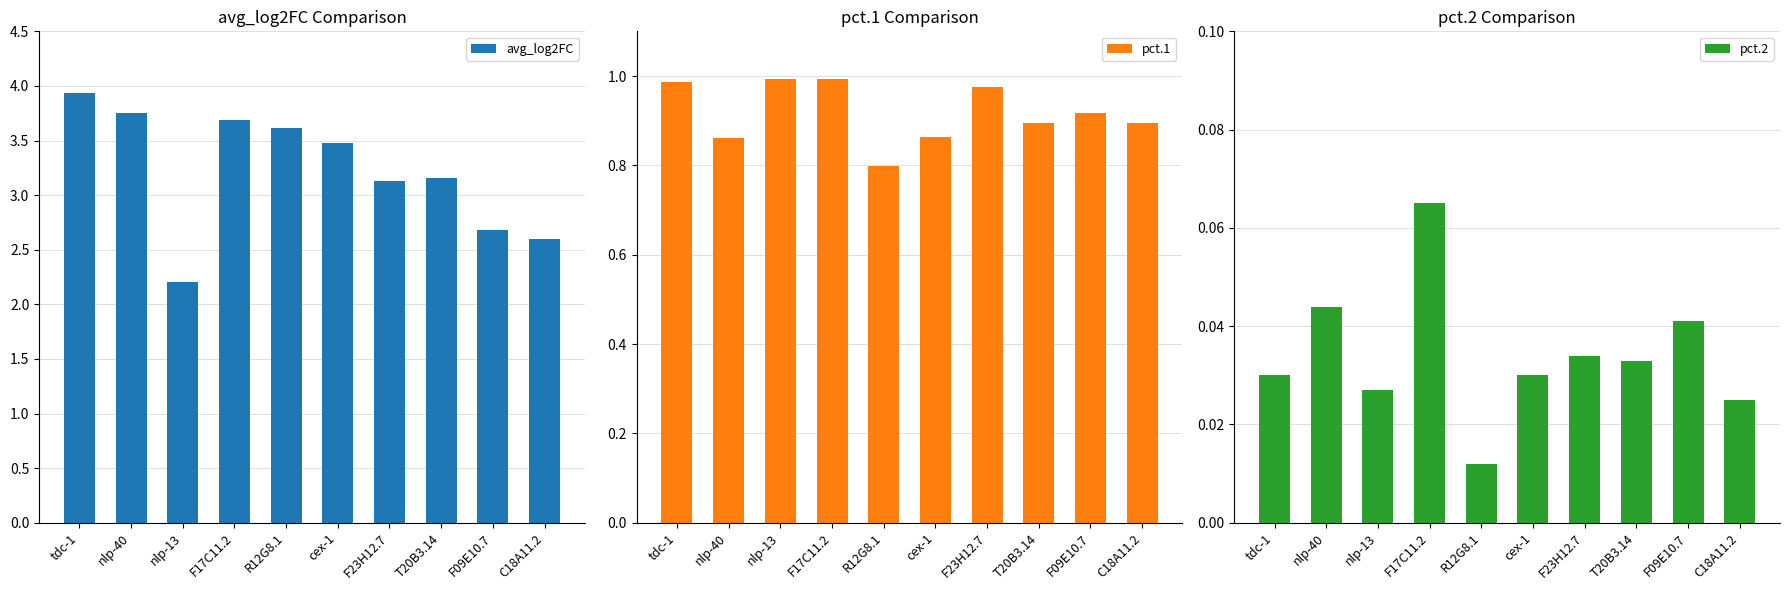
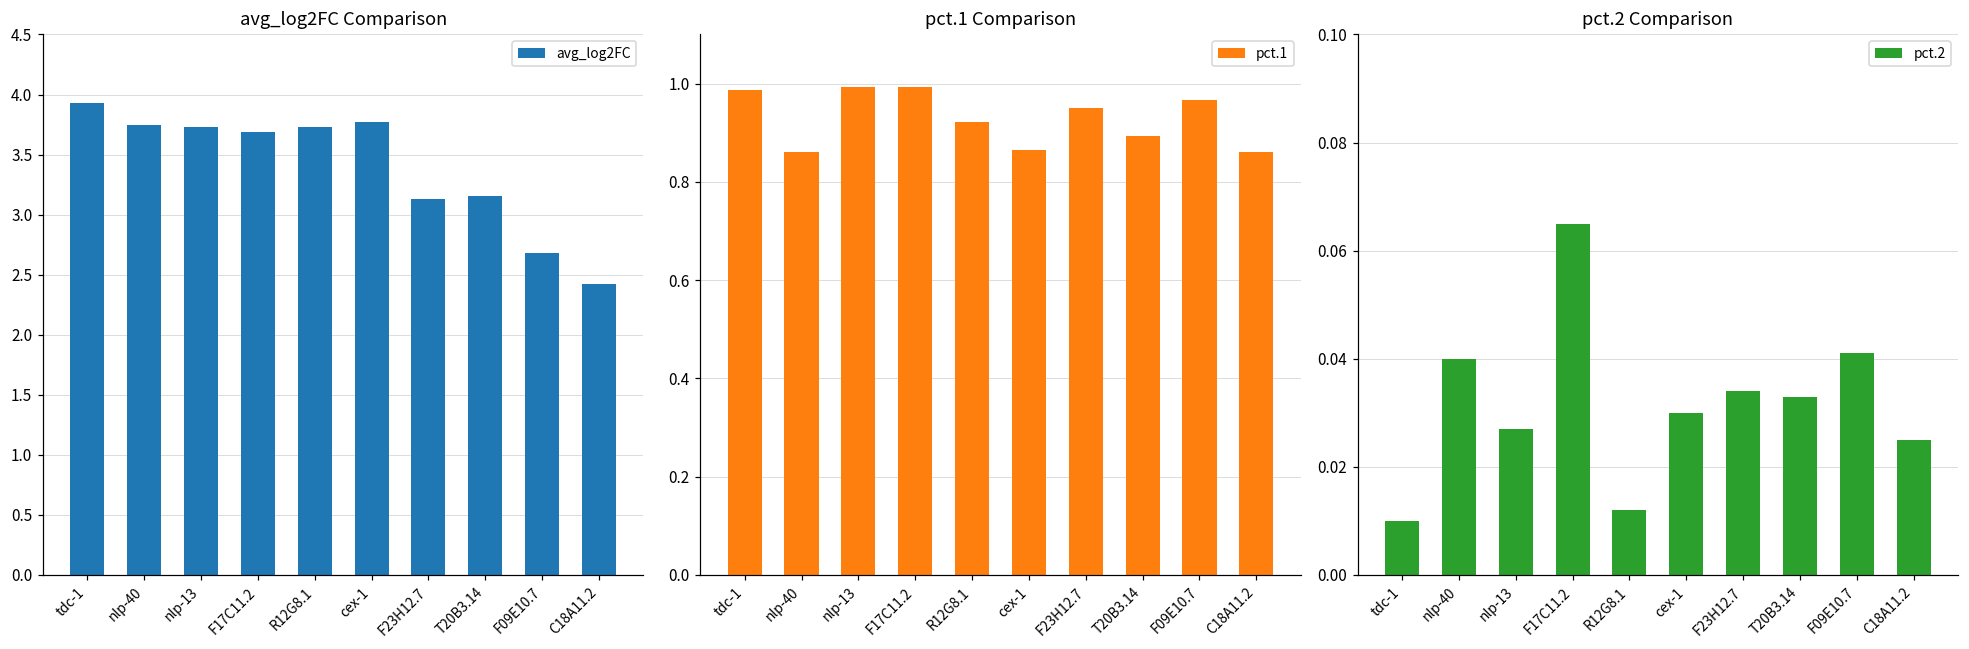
avg_log2FC Comparison, nlp-13: 2.21 -> 3.73
avg_log2FC Comparison, R12G8.1: 3.62 -> 3.73
avg_log2FC Comparison, cex-1: 3.48 -> 3.77
avg_log2FC Comparison, C18A11.2: 2.60 -> 2.42
pct.1 Comparison, R12G8.1: 0.80 -> 0.92
pct.1 Comparison, F23H12.7: 0.98 -> 0.95
pct.1 Comparison, F09E10.7: 0.92 -> 0.97
pct.1 Comparison, C18A11.2: 0.90 -> 0.86
pct.2 Comparison, tdc-1: 0.03 -> 0.01
pct.2 Comparison, nlp-40: 0.044 -> 0.040
